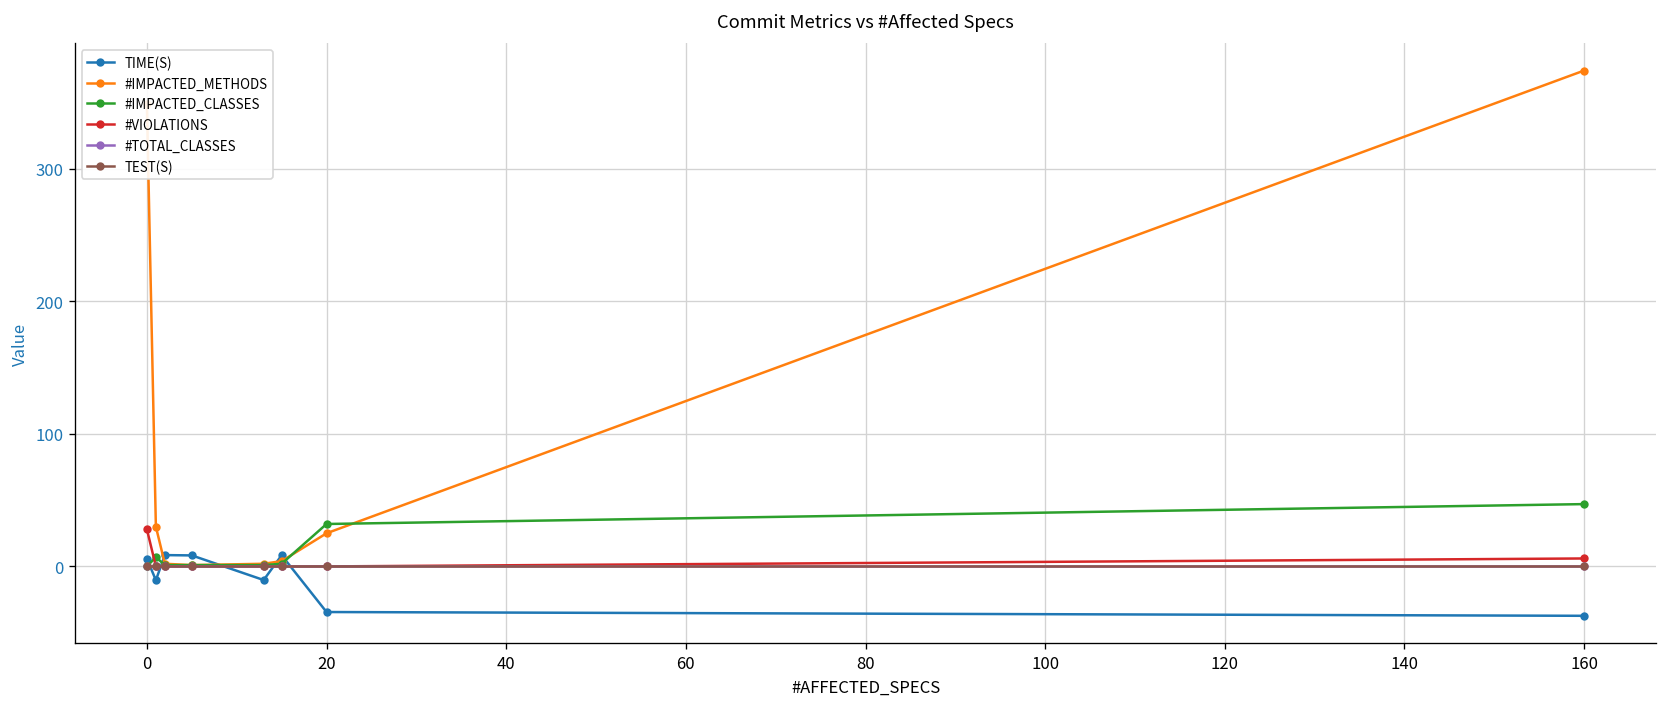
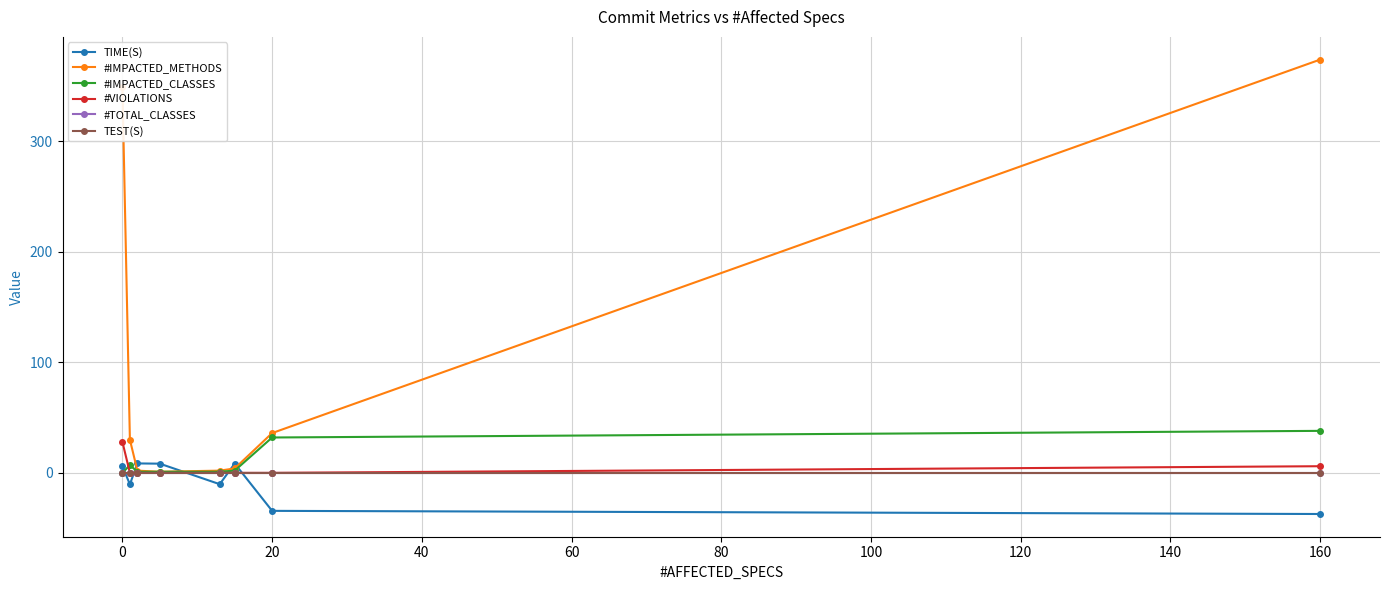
#IMPACTED_METHODS, 20: 25 -> 36
#IMPACTED_CLASSES, 160: 47 -> 38
